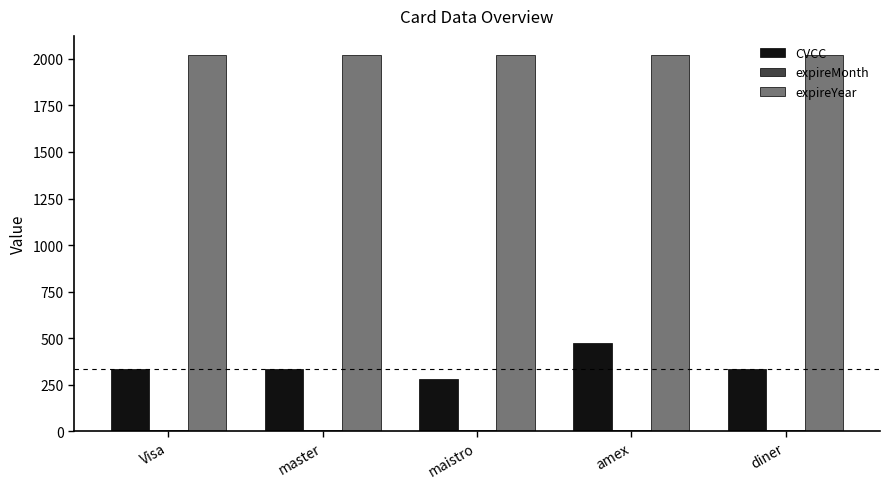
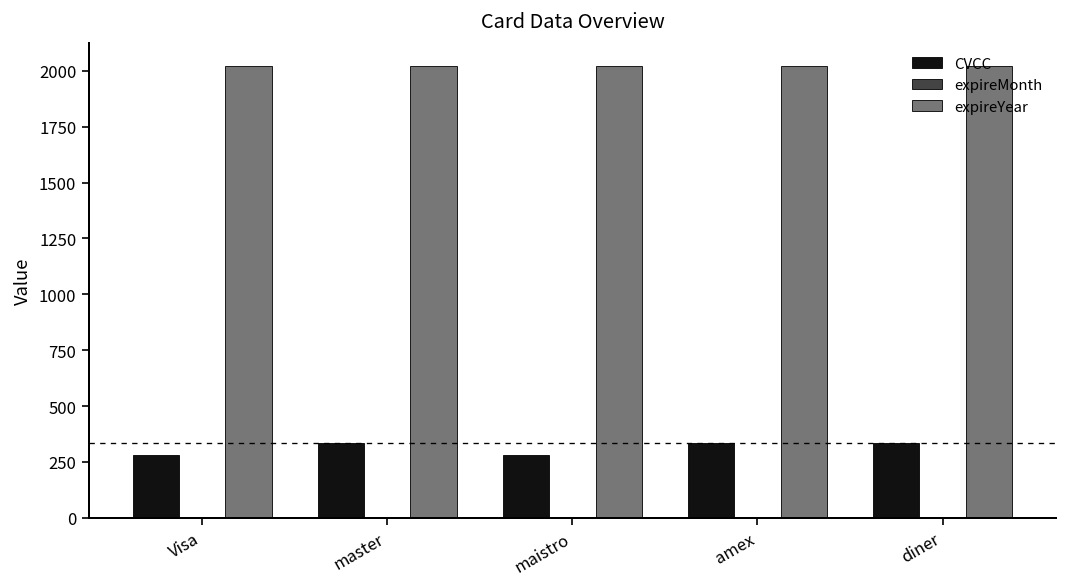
CVCC, Visa: 330 -> 280
CVCC, amex: 480 -> 340
